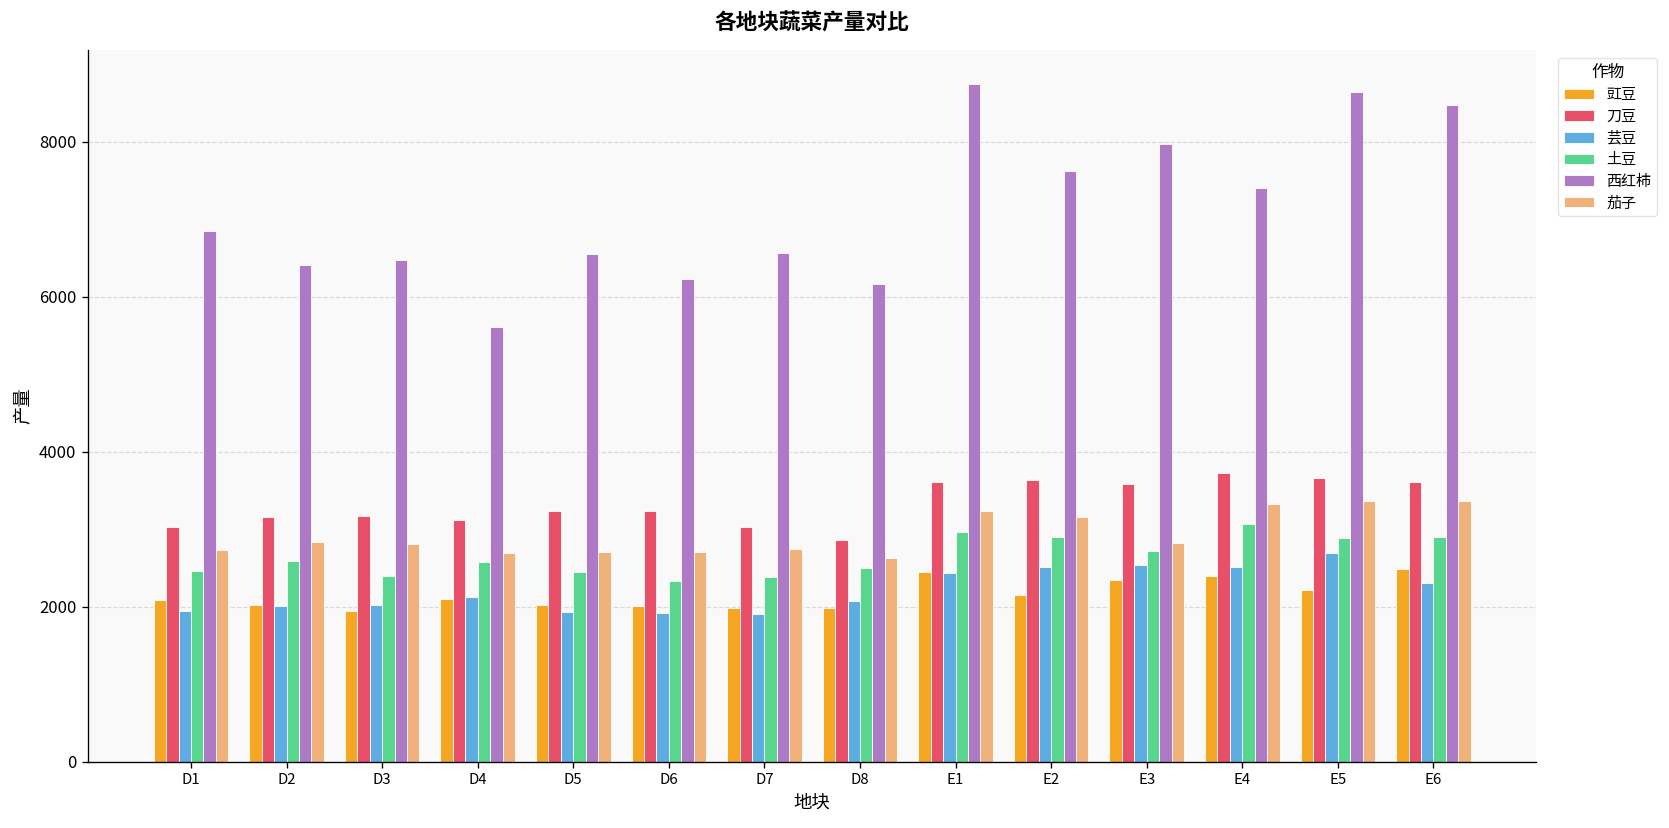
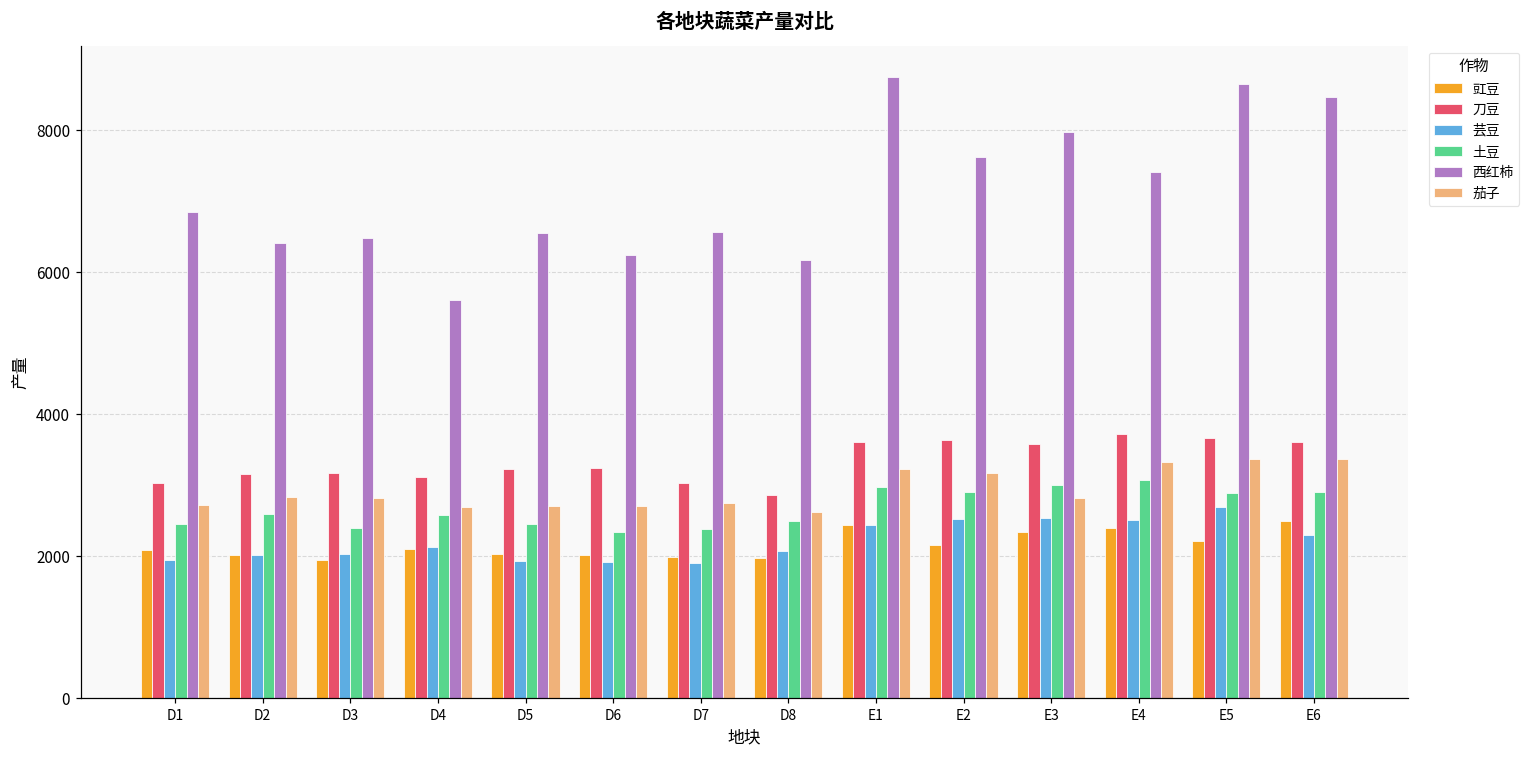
土豆, E3: 2700 -> 3000
